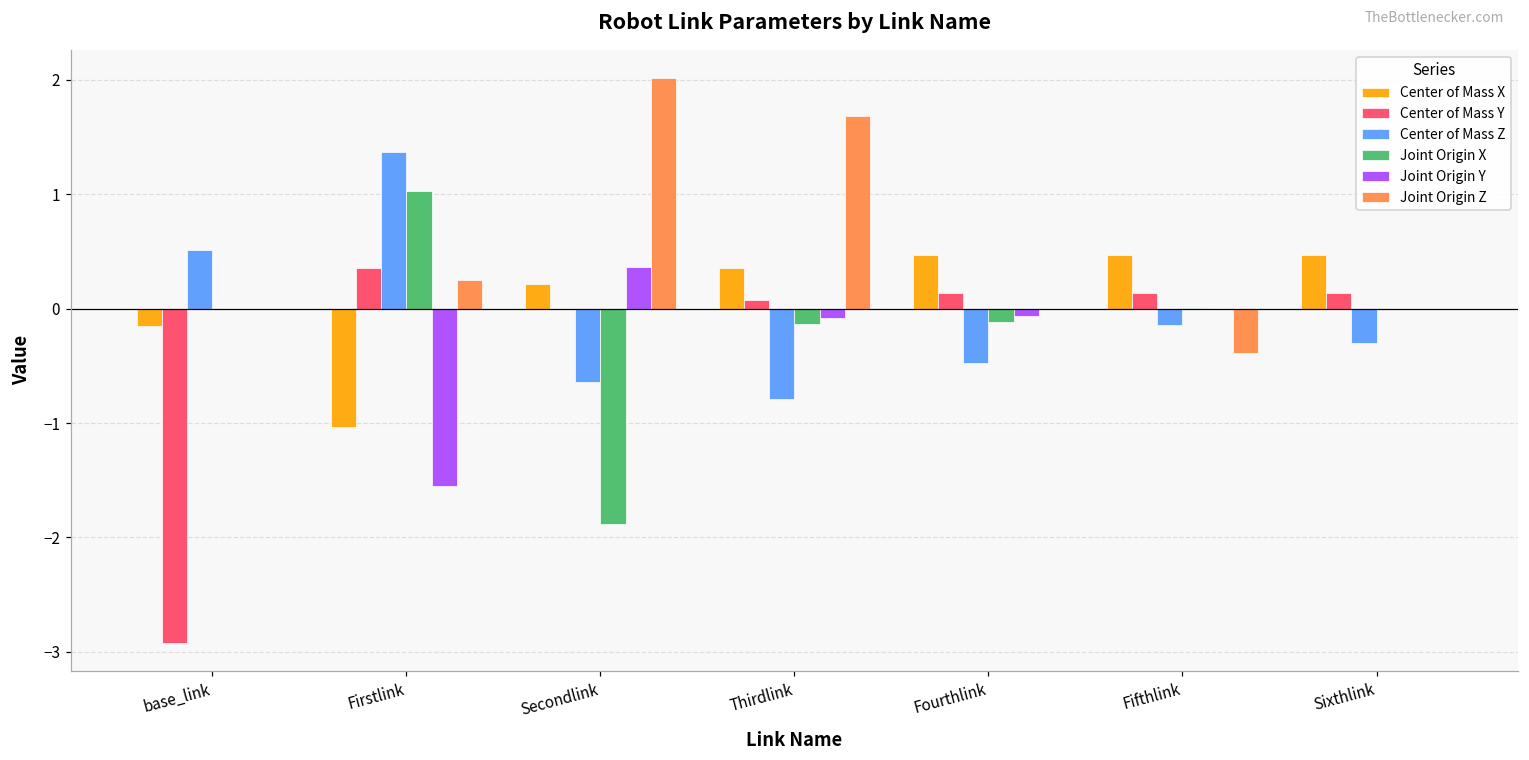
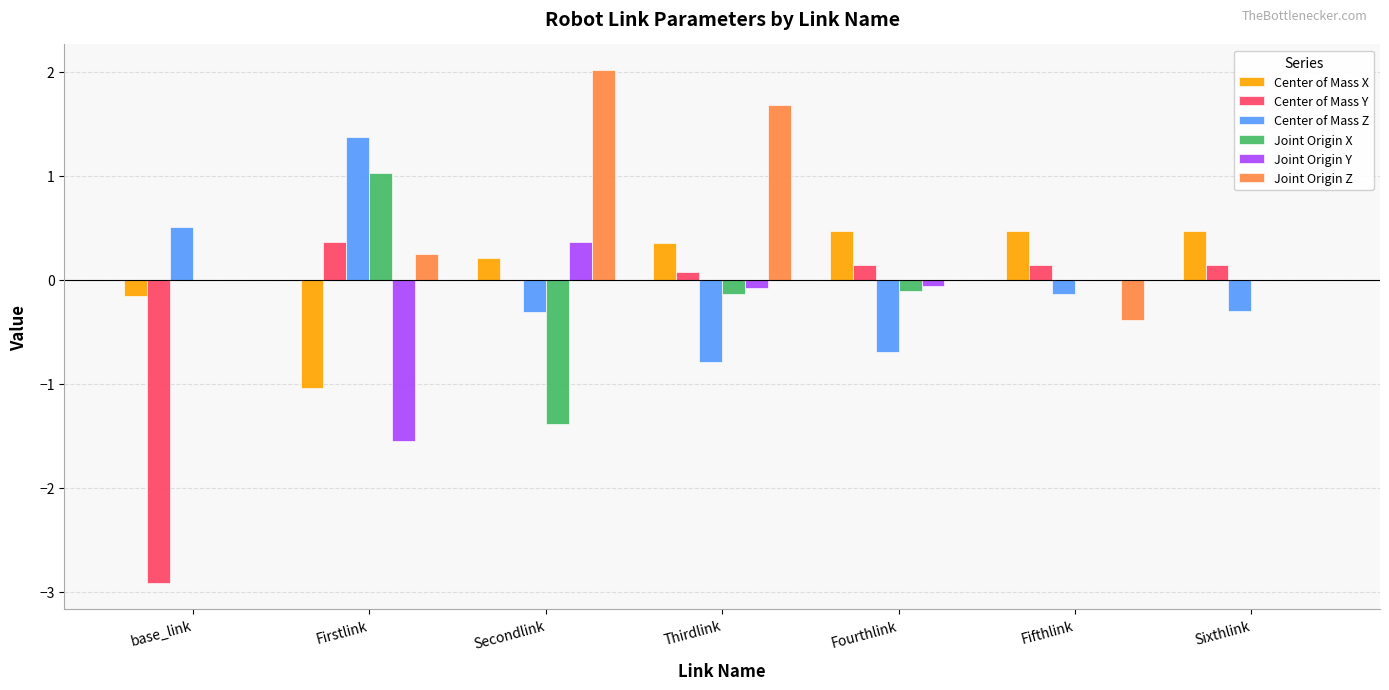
Center of Mass Z, Secondlink: -0.65 -> -0.31
Joint Origin X, Secondlink: -1.88 -> -1.39
Center of Mass Z, Fourthlink: -0.48 -> -0.69
